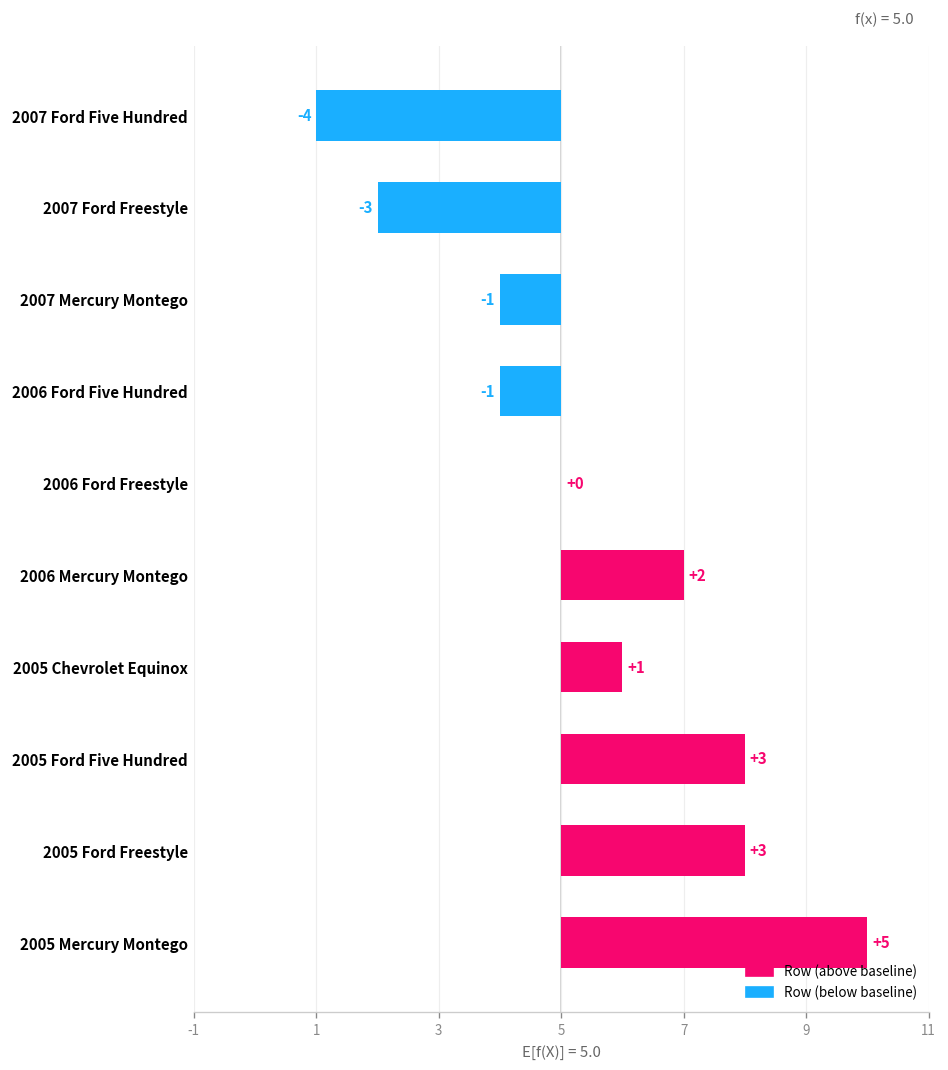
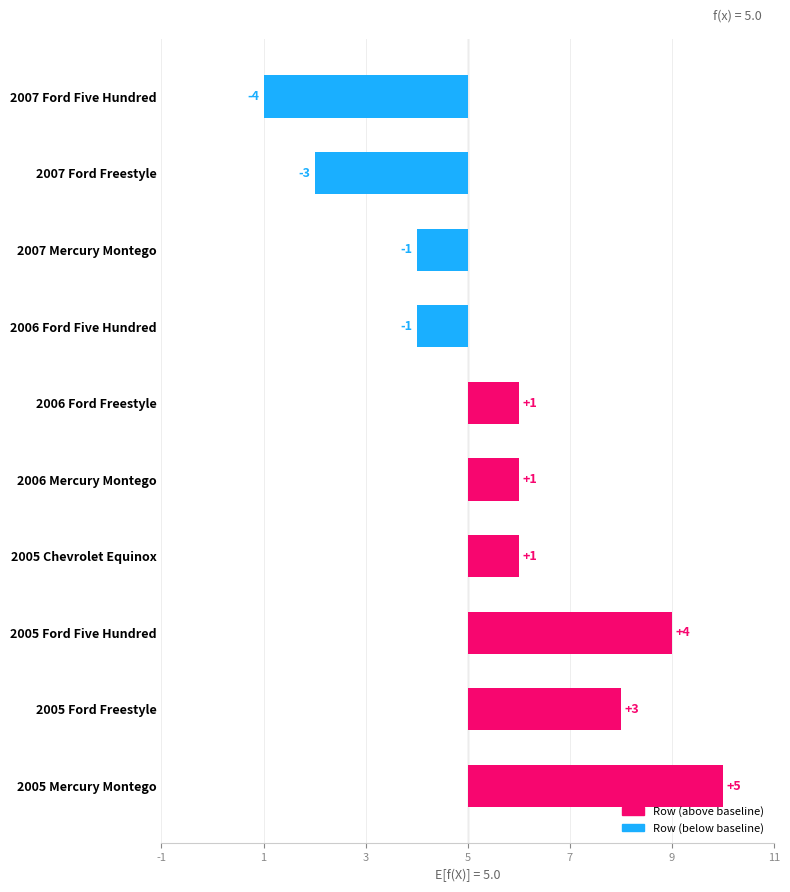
2006 Ford Freestyle: +0 -> +1
2006 Mercury Montego: +2 -> +1
2005 Ford Five Hundred: +3 -> +4
